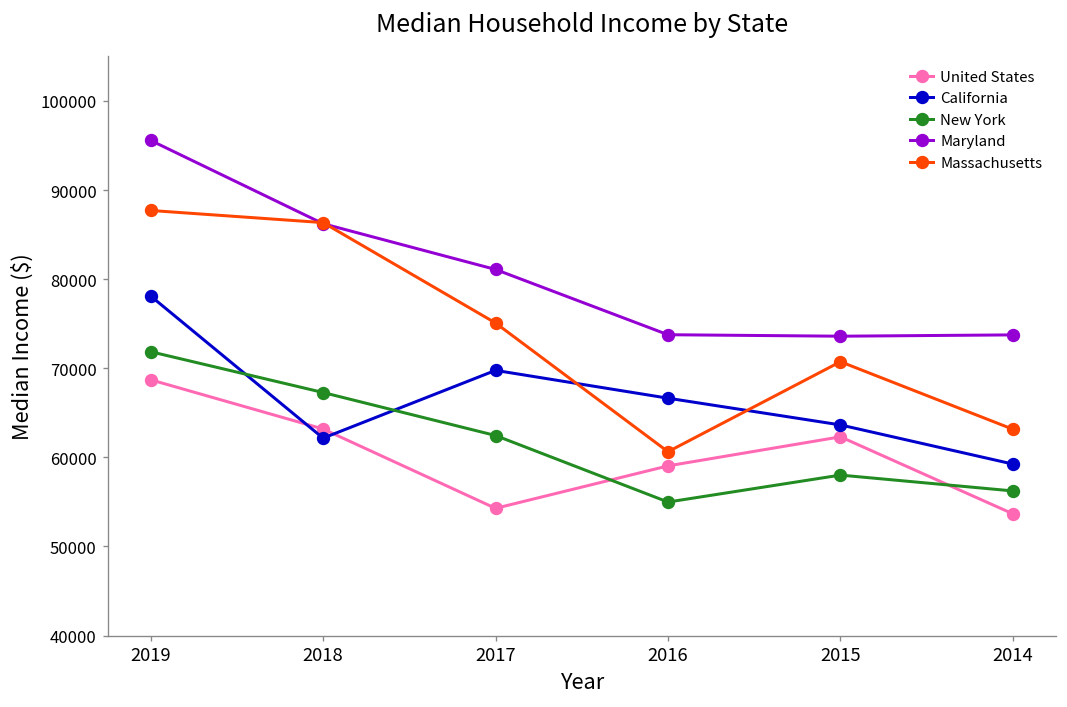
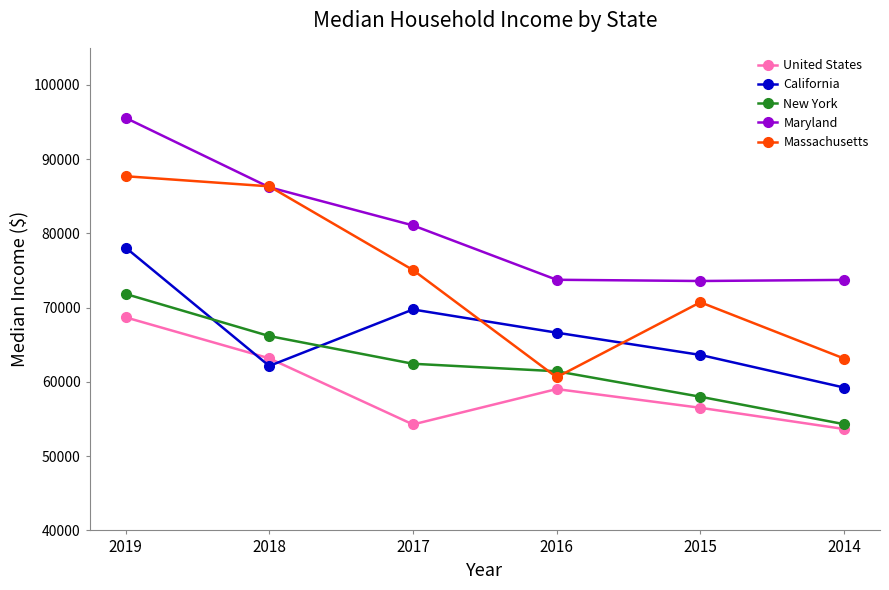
New York, 2018: 67000 -> 66000
New York, 2016: 55000 -> 61000
United States, 2015: 62000 -> 57000
New York, 2014: 56000 -> 54000
